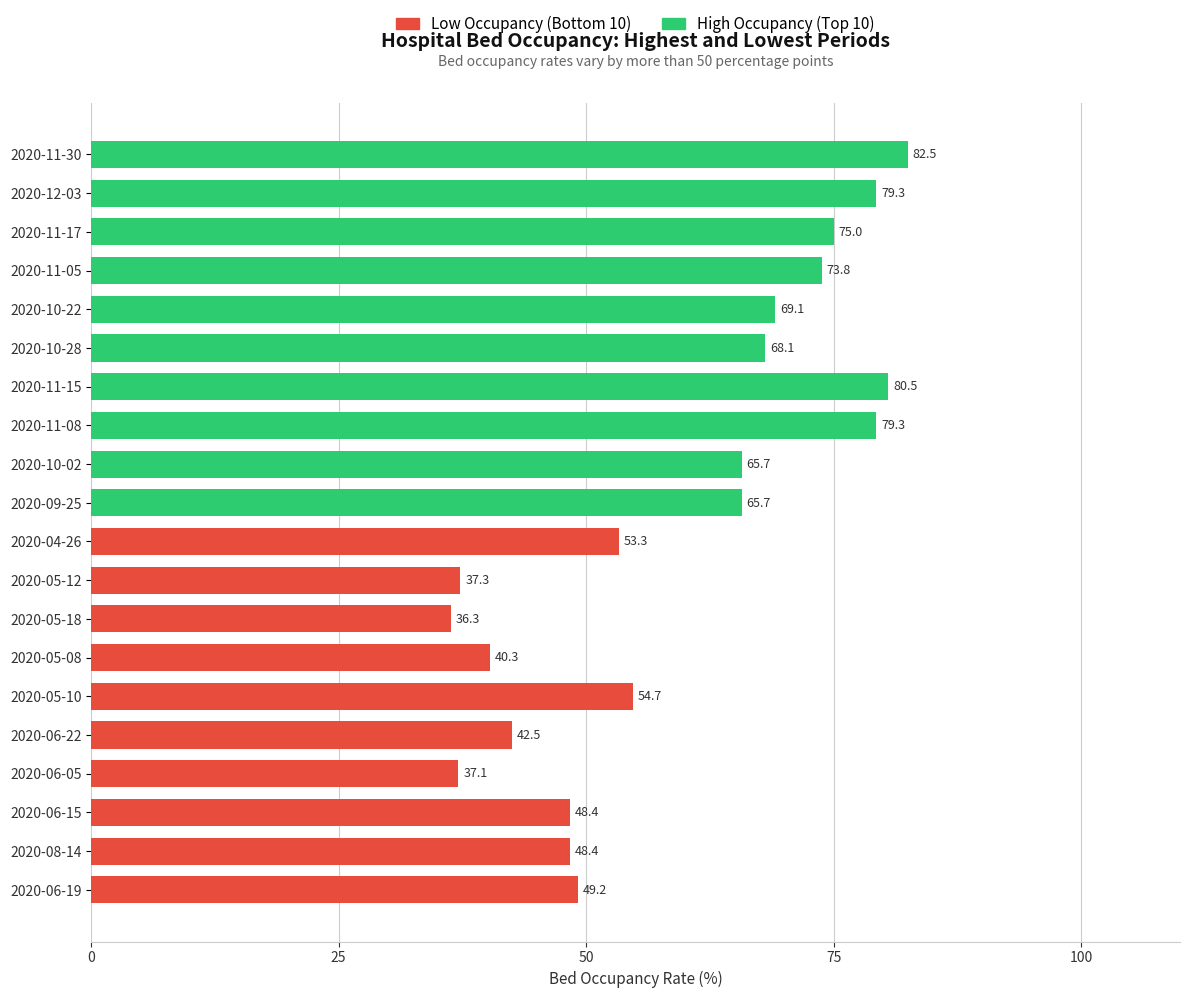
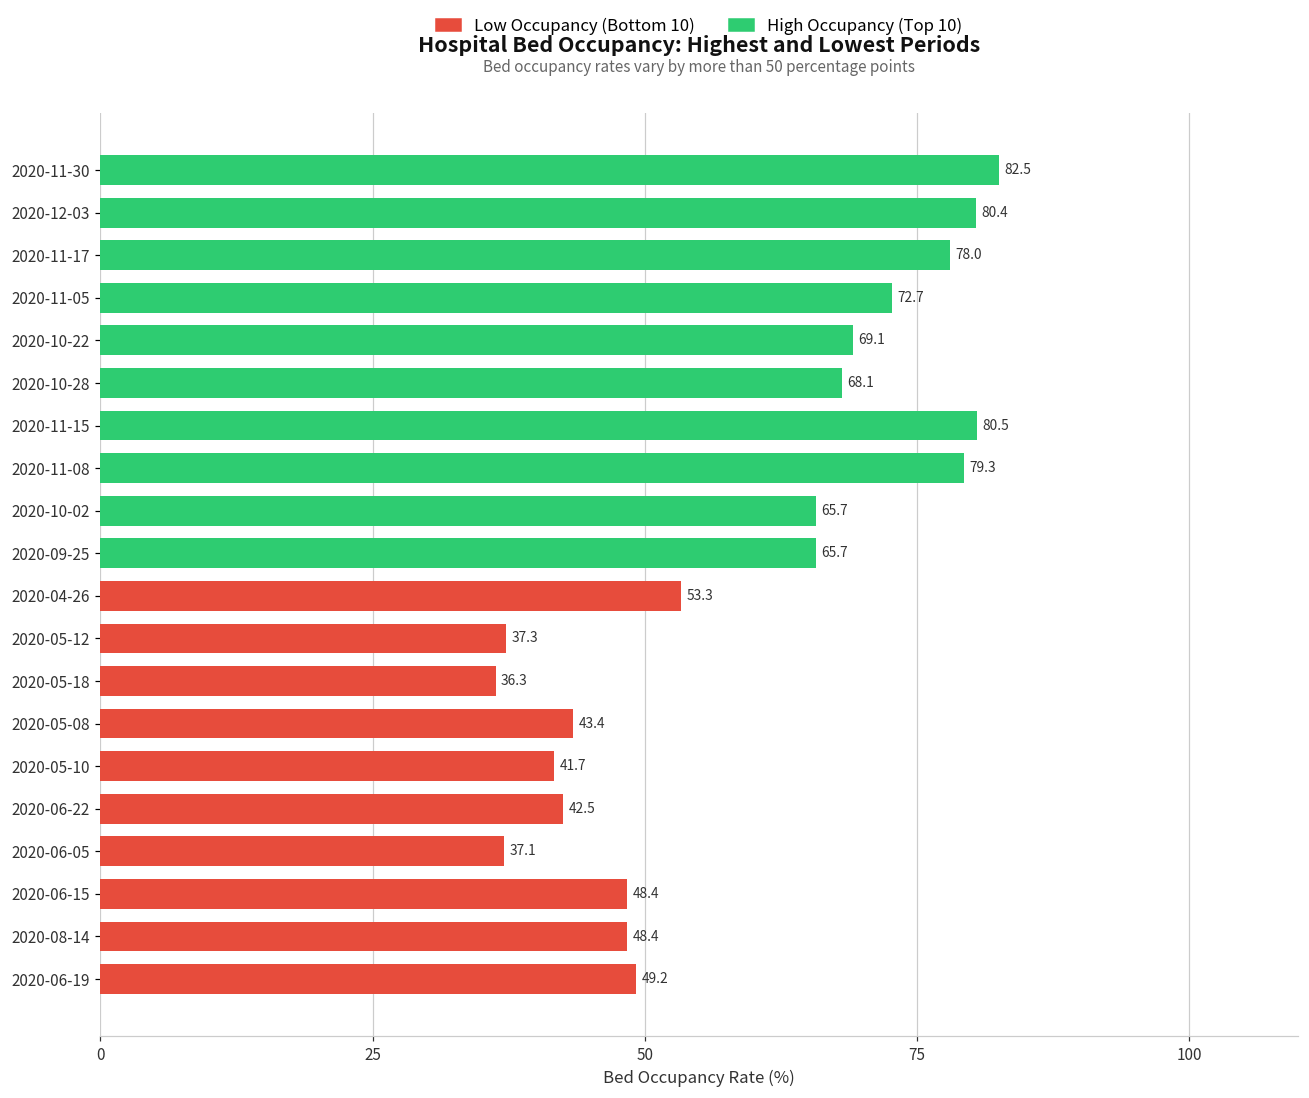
High Occupancy (Top 10), 2020-12-03: 79.3 -> 80.4
High Occupancy (Top 10), 2020-11-17: 75.0 -> 78.0
High Occupancy (Top 10), 2020-11-05: 73.8 -> 72.7
Low Occupancy (Bottom 10), 2020-05-08: 40.3 -> 43.4
Low Occupancy (Bottom 10), 2020-05-10: 54.7 -> 41.7
